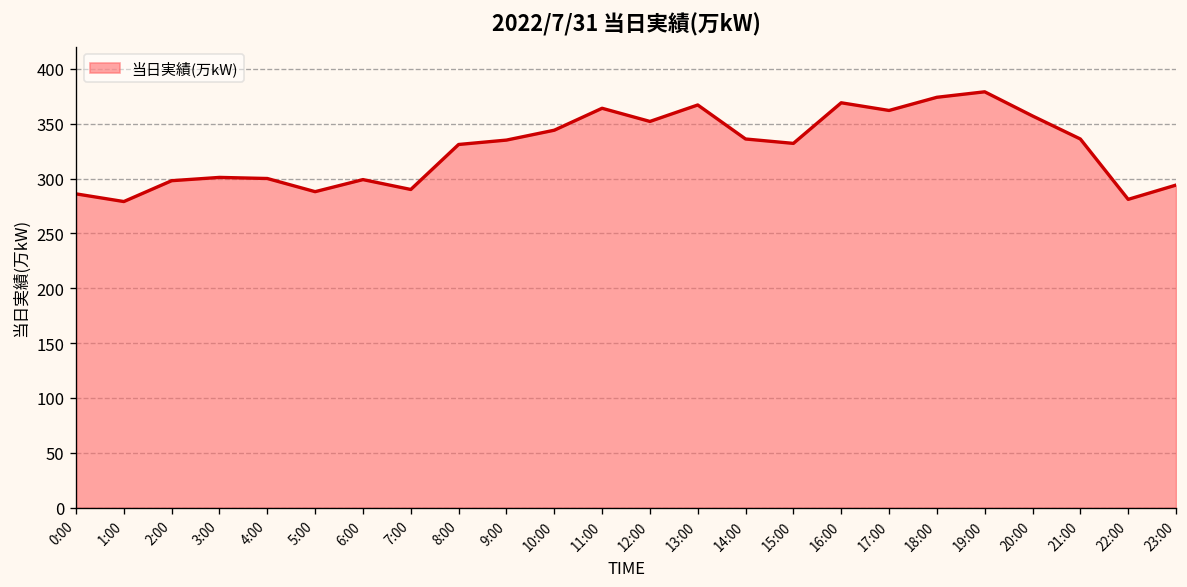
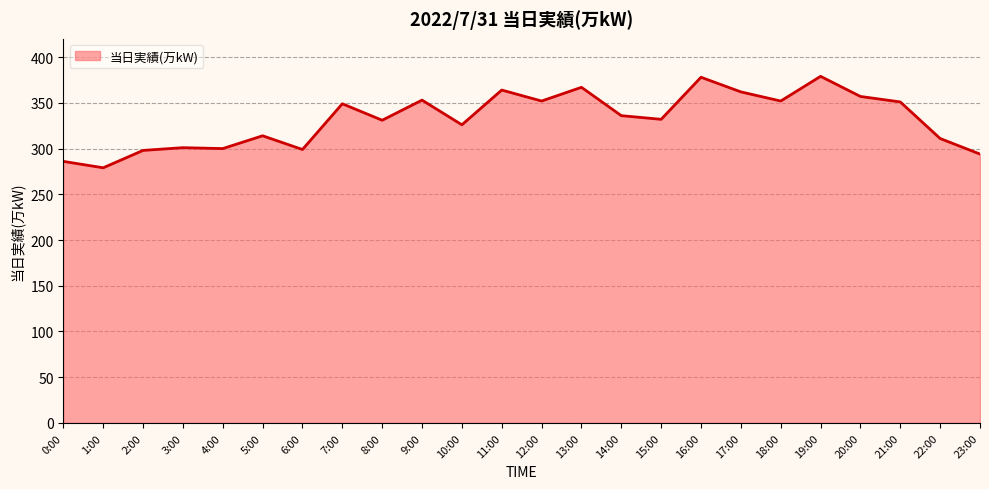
5:00: 290 -> 310
7:00: 290 -> 350
9:00: 340 -> 350
10:00: 340 -> 330
16:00: 370 -> 380
18:00: 370 -> 350
21:00: 340 -> 350
22:00: 280 -> 310
